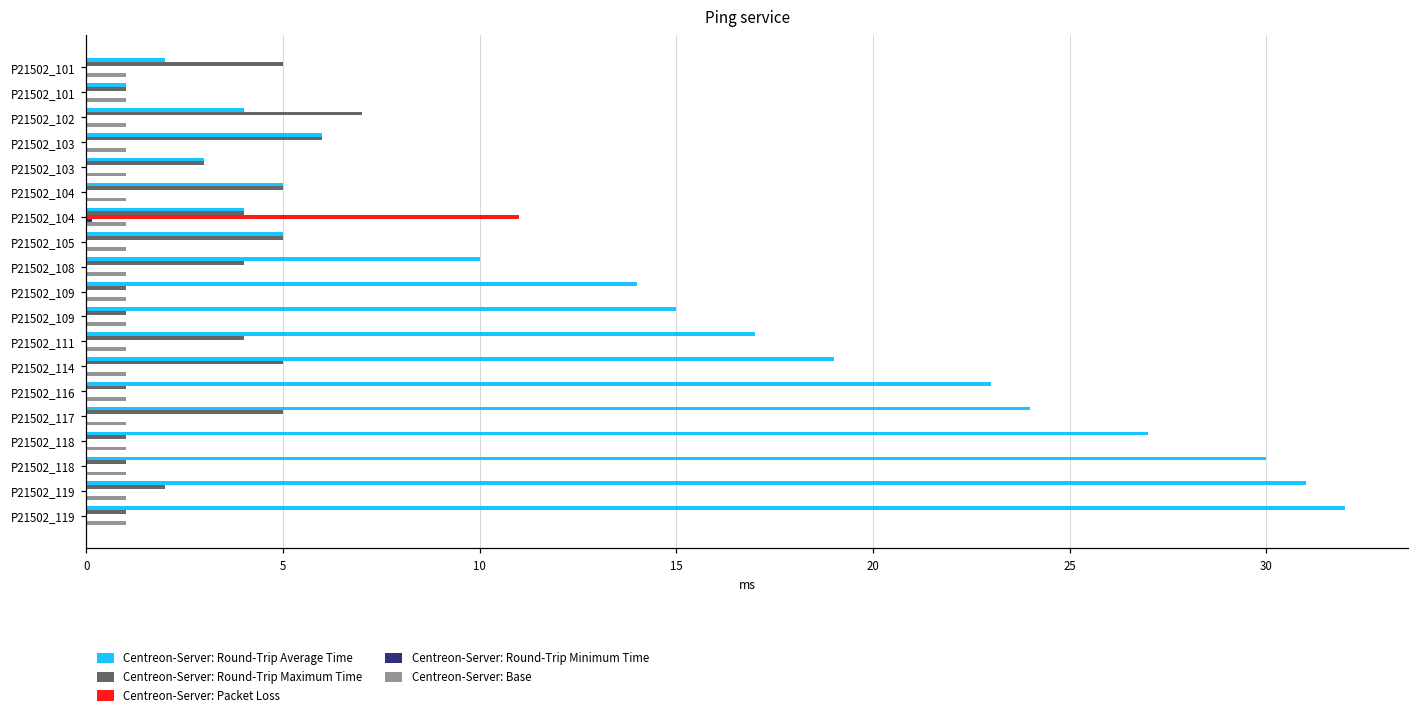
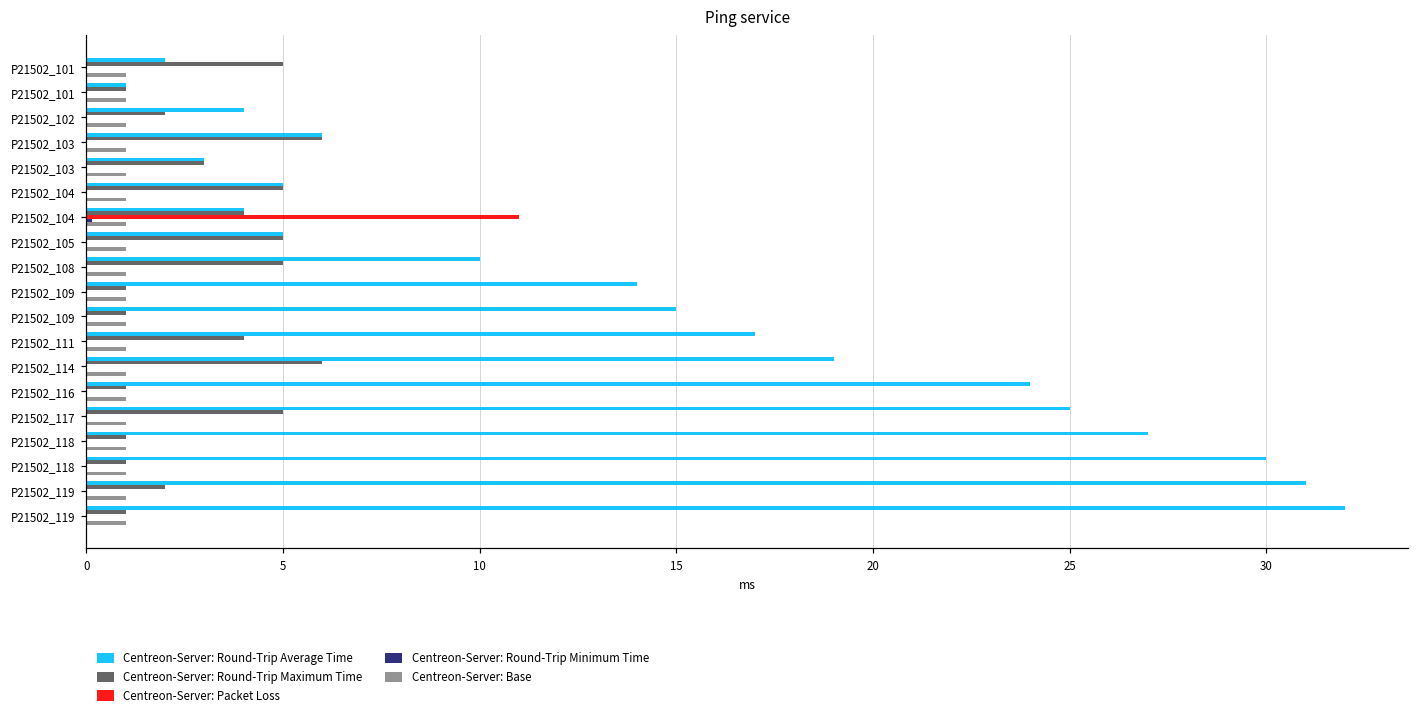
Centreon-Server: Round-Trip Maximum Time, P21502_102: 7 -> 2
Centreon-Server: Round-Trip Maximum Time, P21502_108: 4 -> 5
Centreon-Server: Round-Trip Maximum Time, P21502_114: 5 -> 6
Centreon-Server: Round-Trip Average Time, P21502_116: 23 -> 24
Centreon-Server: Round-Trip Average Time, P21502_117: 24 -> 25
